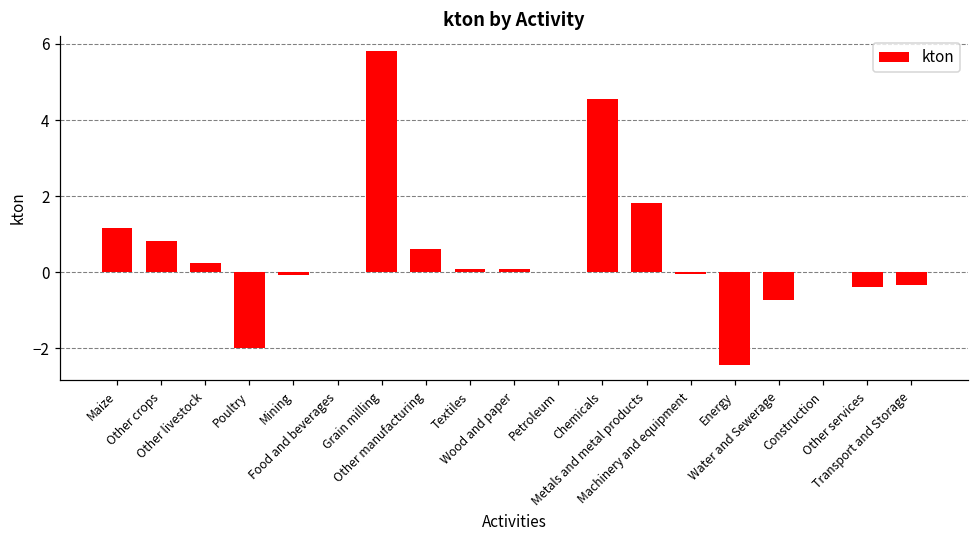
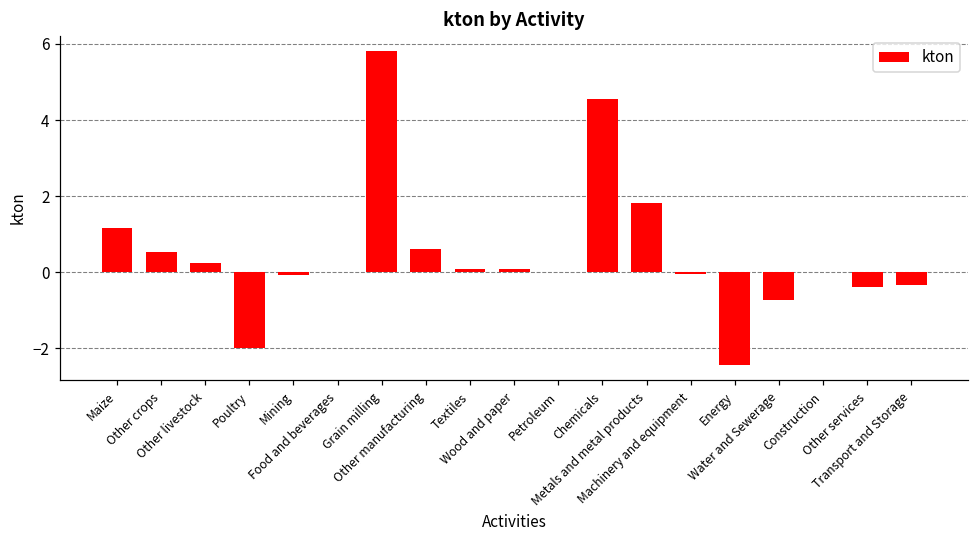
Other crops: 0.8 -> 0.5
